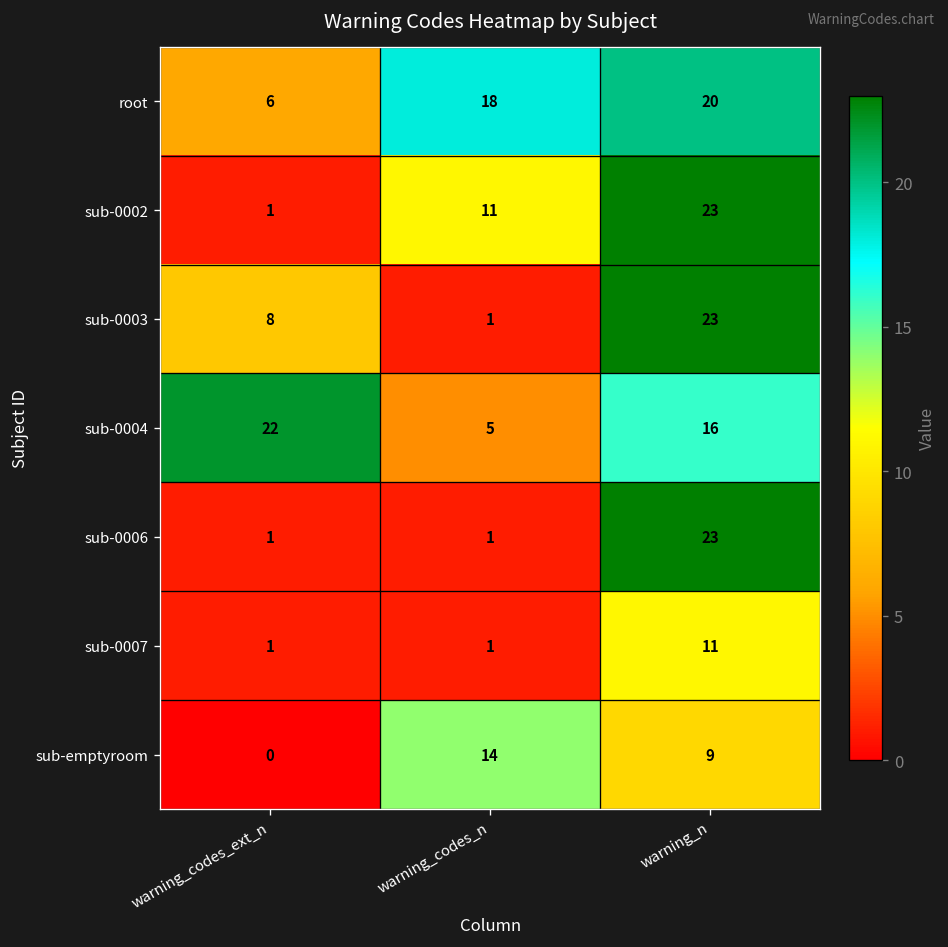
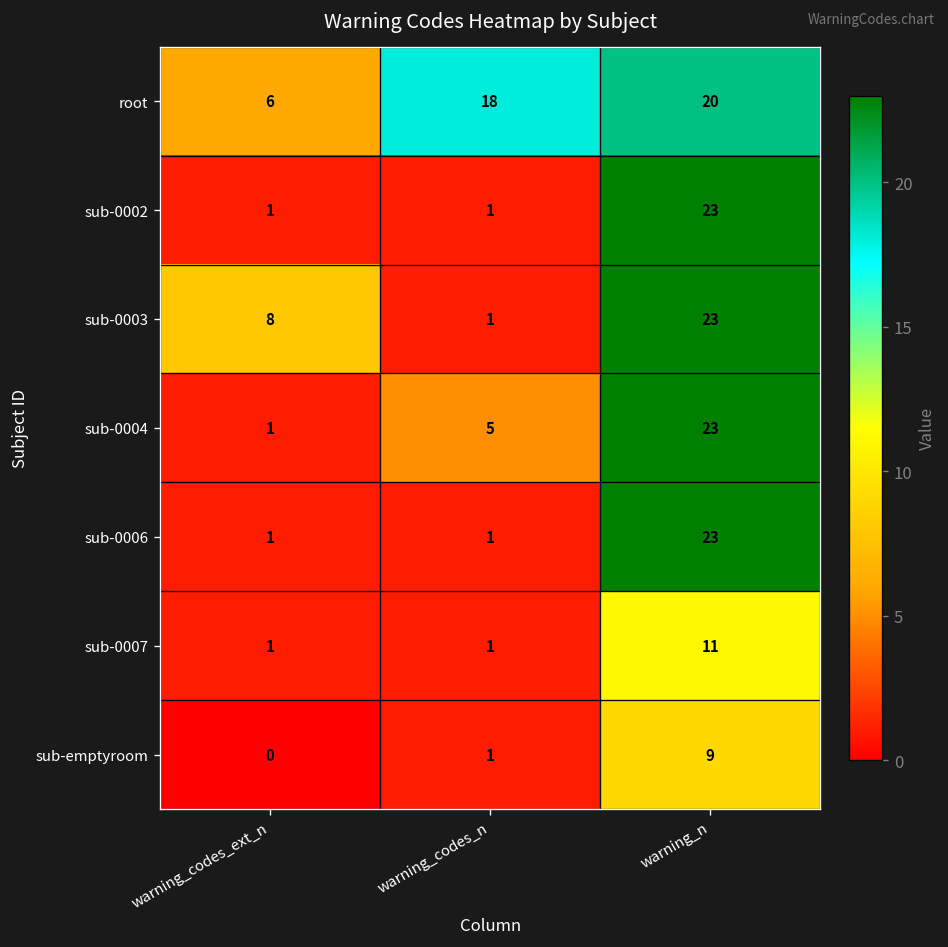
sub-0002, warning_codes_n: 11 -> 1
sub-0004, warning_codes_ext_n: 22 -> 1
sub-0004, warning_n: 16 -> 23
sub-emptyroom, warning_codes_n: 14 -> 1
